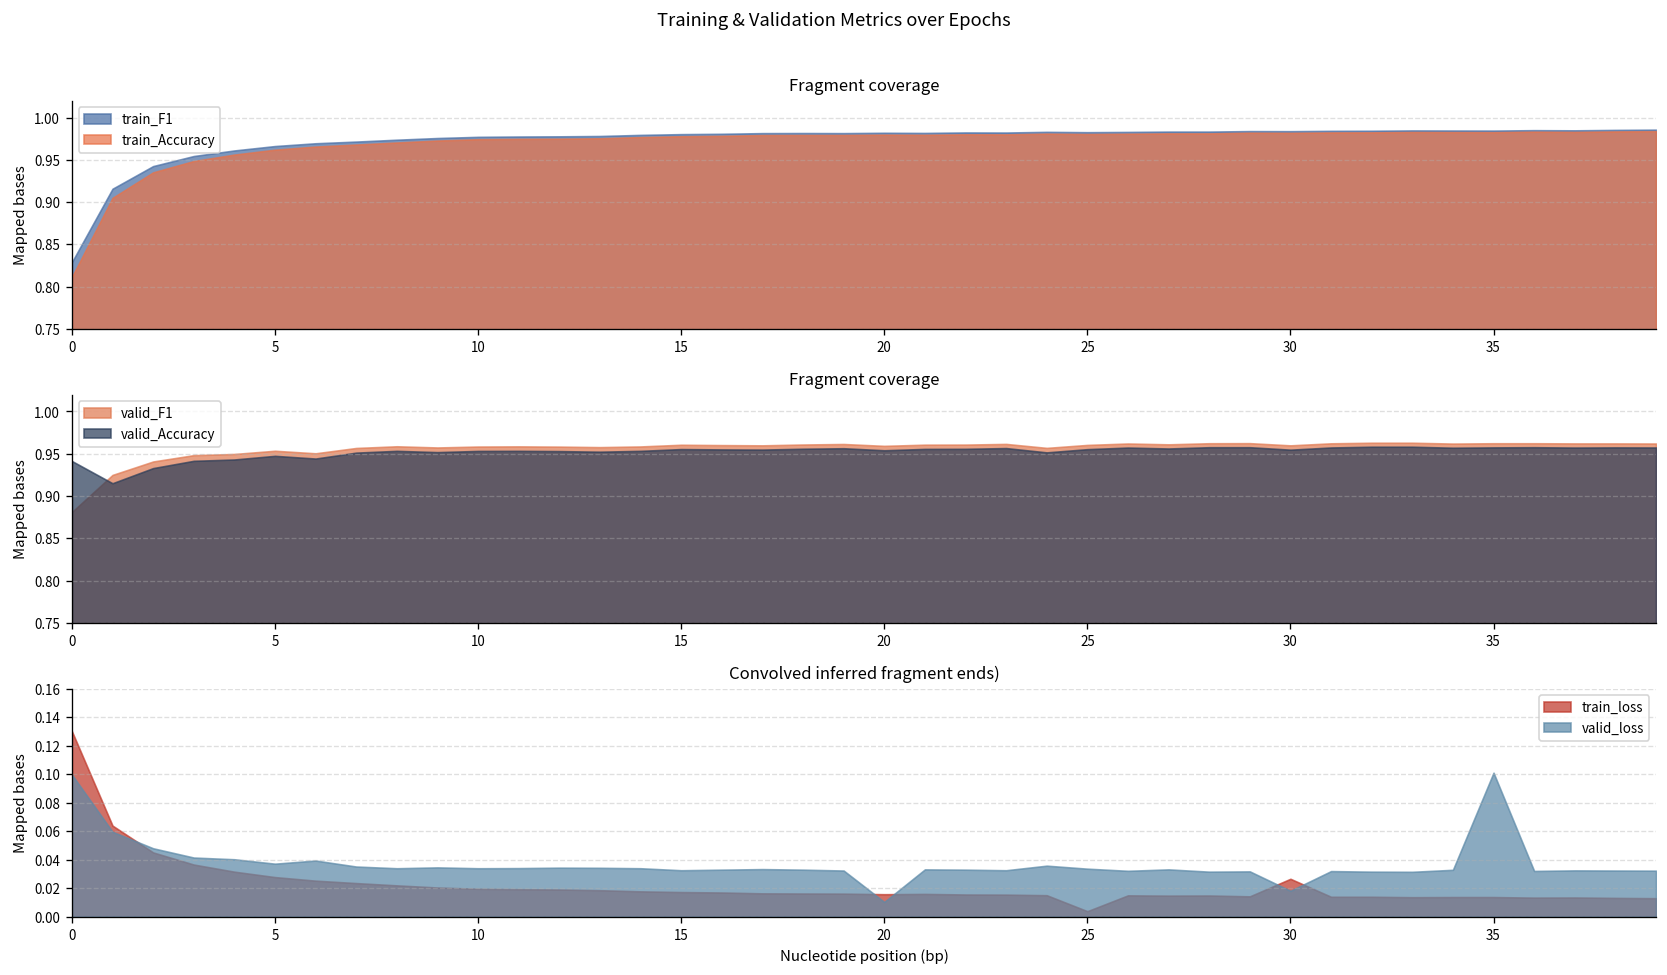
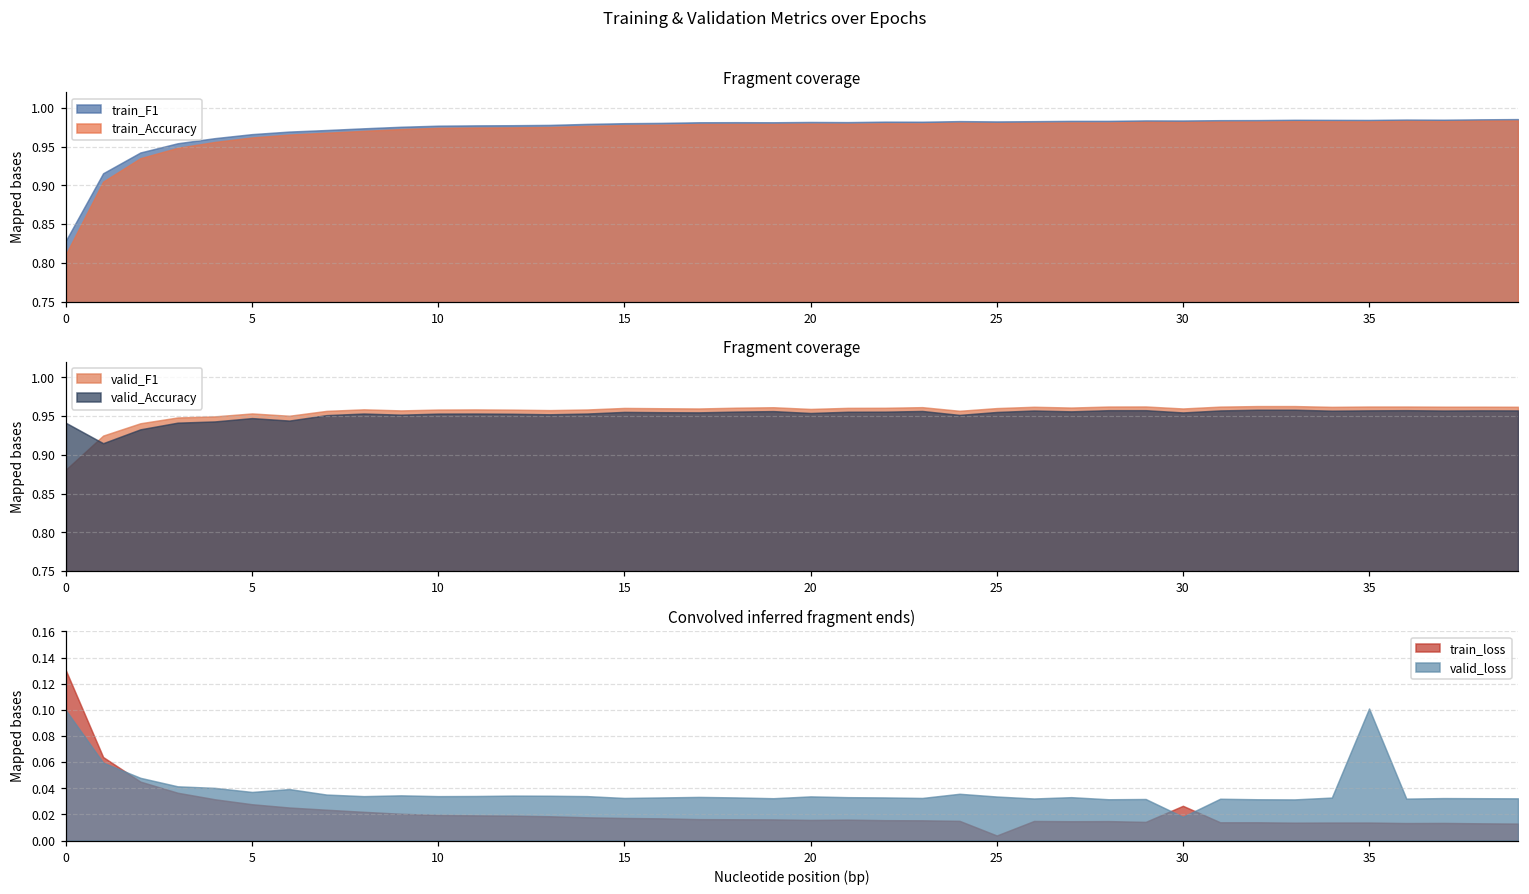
Convolved inferred fragment ends), valid_loss, 20: 0.010 -> 0.034
